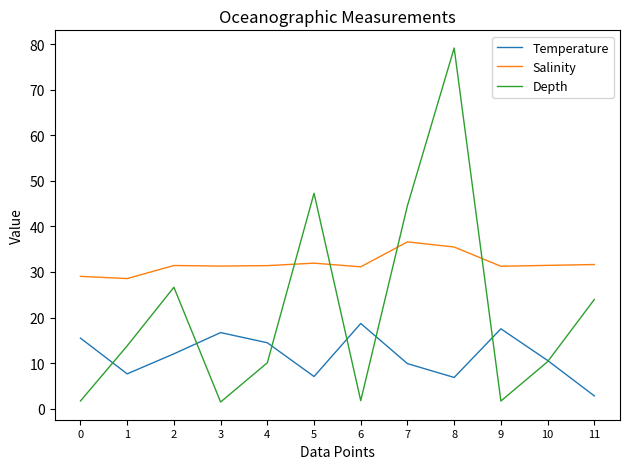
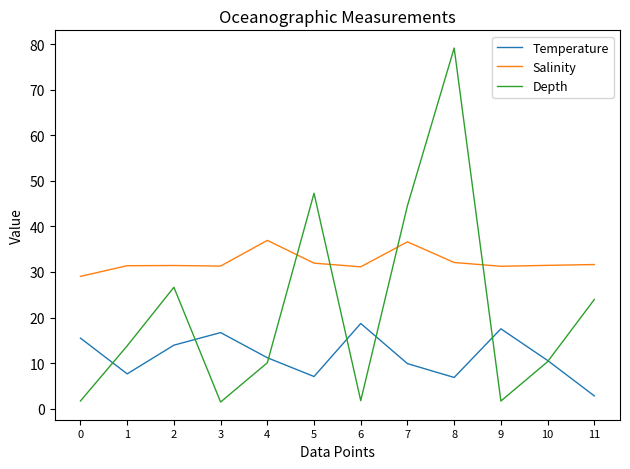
Salinity, 1: 29 -> 31
Temperature, 2: 12 -> 14
Temperature, 4: 14 -> 11
Salinity, 4: 31 -> 37
Salinity, 8: 35 -> 32
